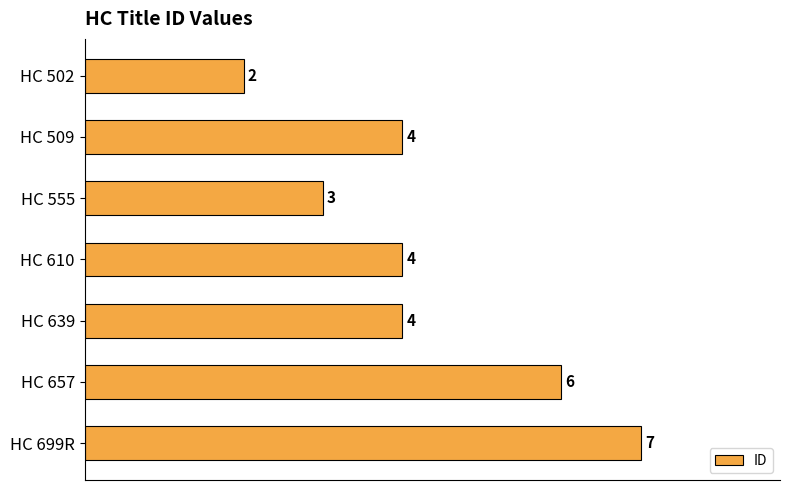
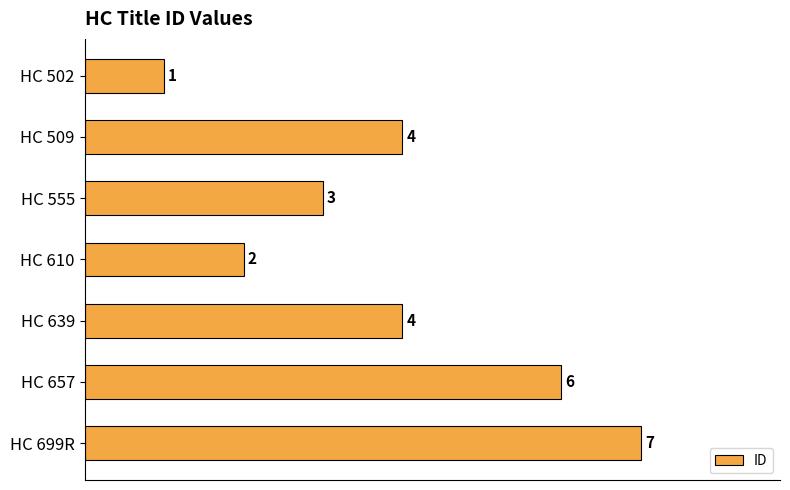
HC 502: 2 -> 1
HC 610: 4 -> 2
